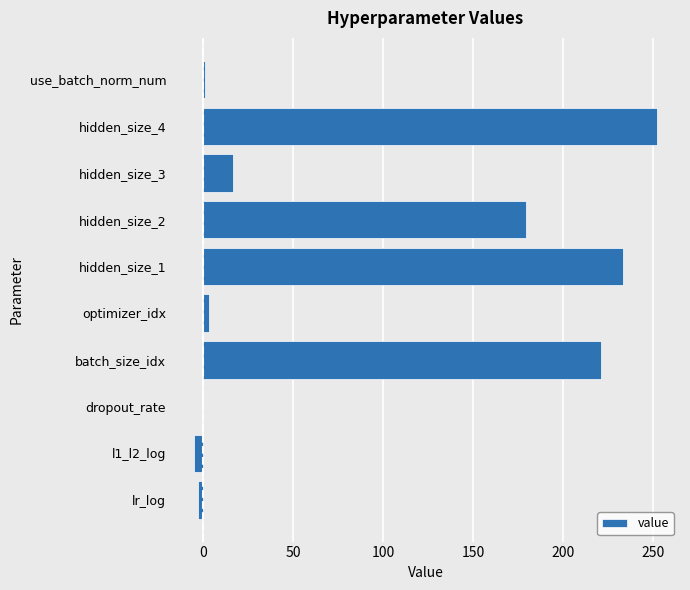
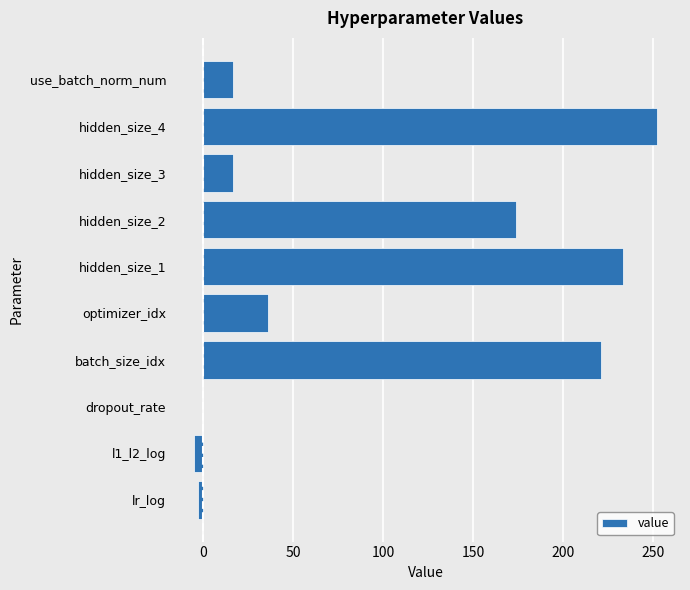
use_batch_norm_num: 1 -> 17
hidden_size_2: 179 -> 174
optimizer_idx: 3 -> 36
